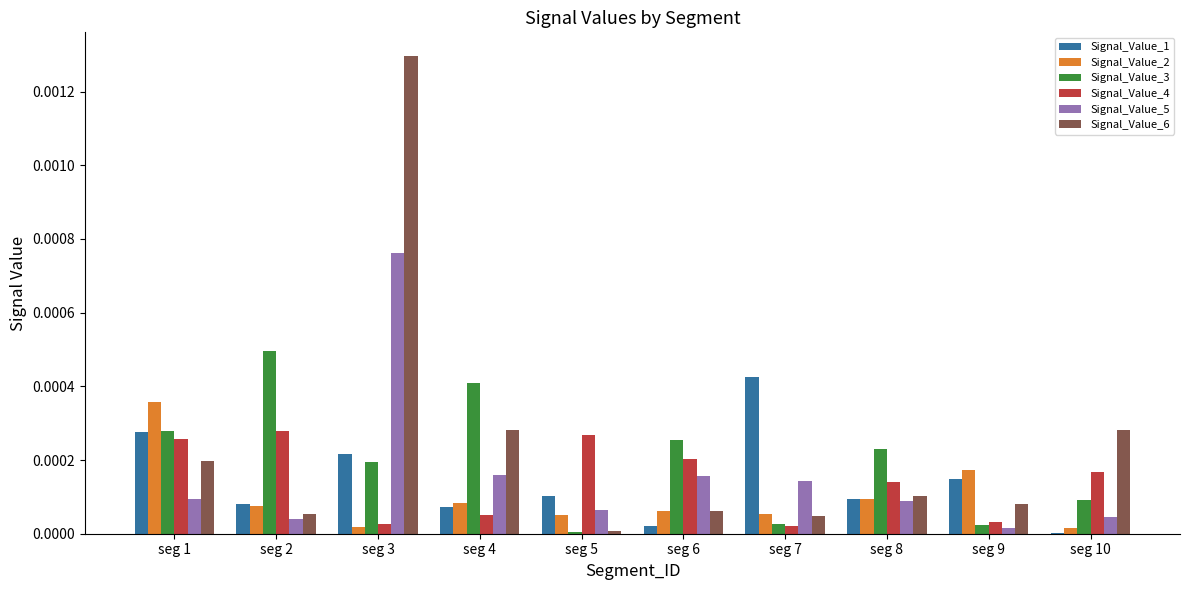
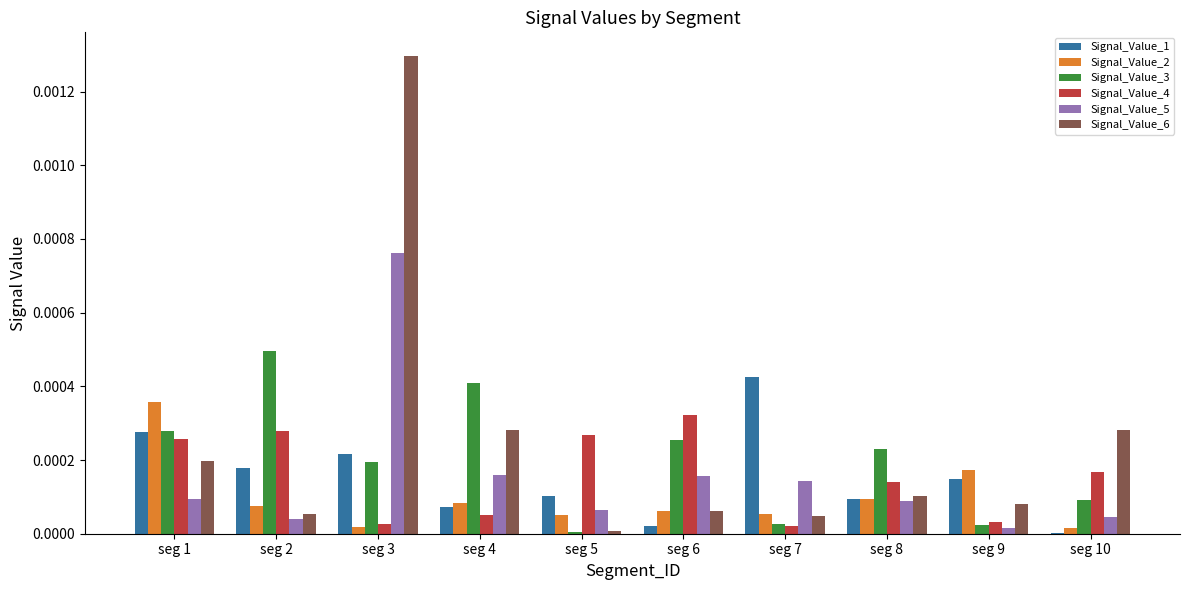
Signal_Value_1, seg 2: 0.00008 -> 0.00018
Signal_Value_4, seg 6: 0.00020 -> 0.00032
